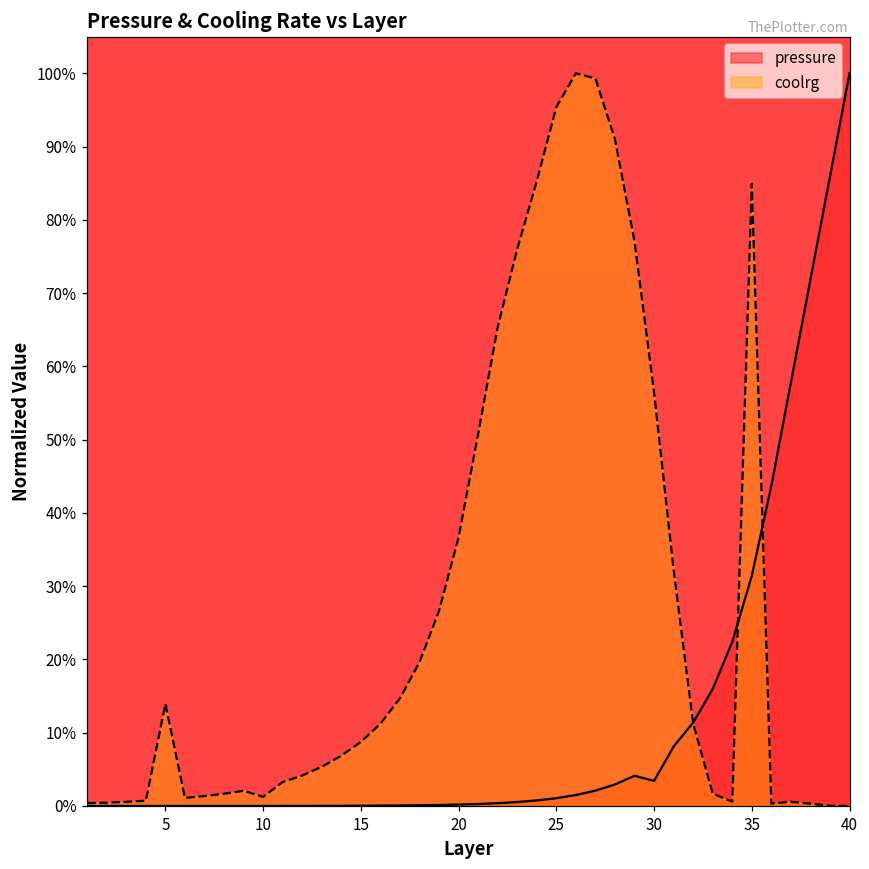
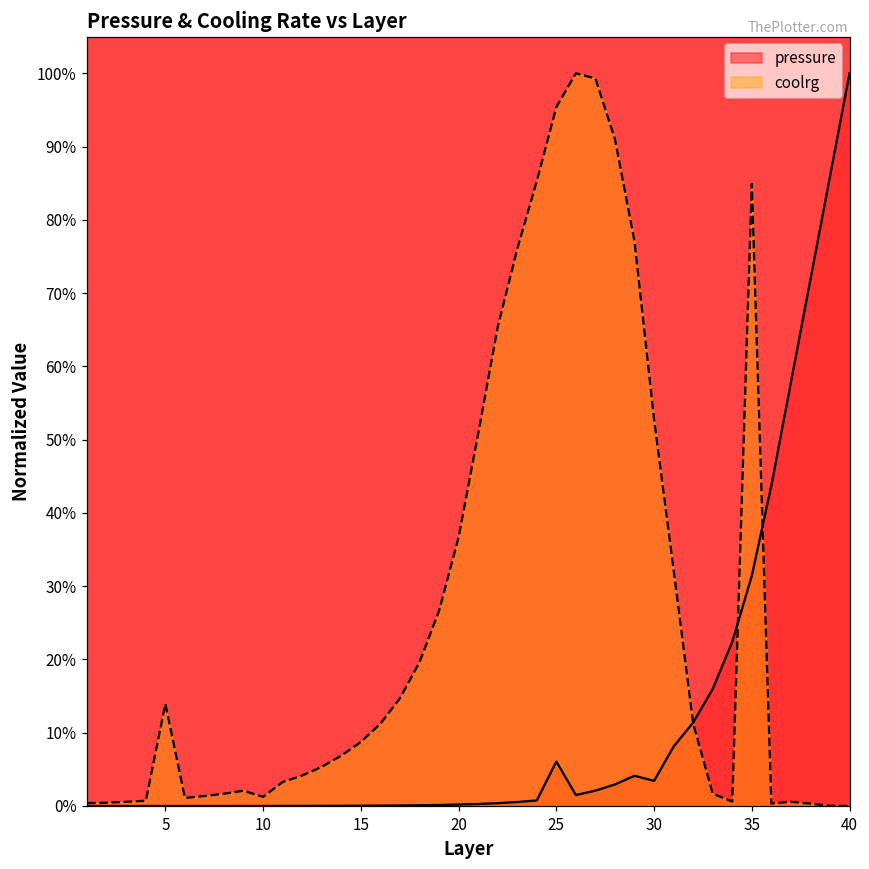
pressure, 25: 1% -> 6%
coolrg, 30: 56% -> 53%
